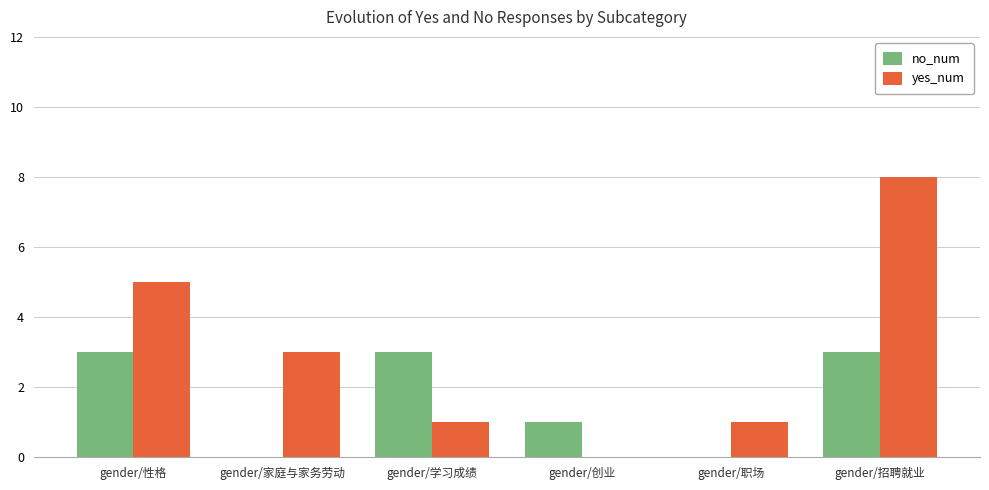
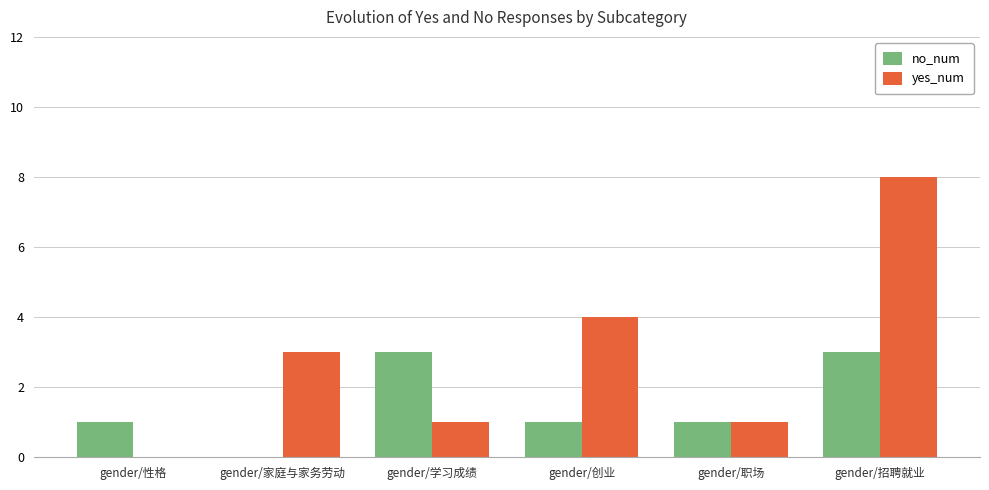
no_num, gender/性格: 3 -> 1
yes_num, gender/性格: 5 -> 0
yes_num, gender/创业: 0 -> 4
no_num, gender/职场: 0 -> 1
